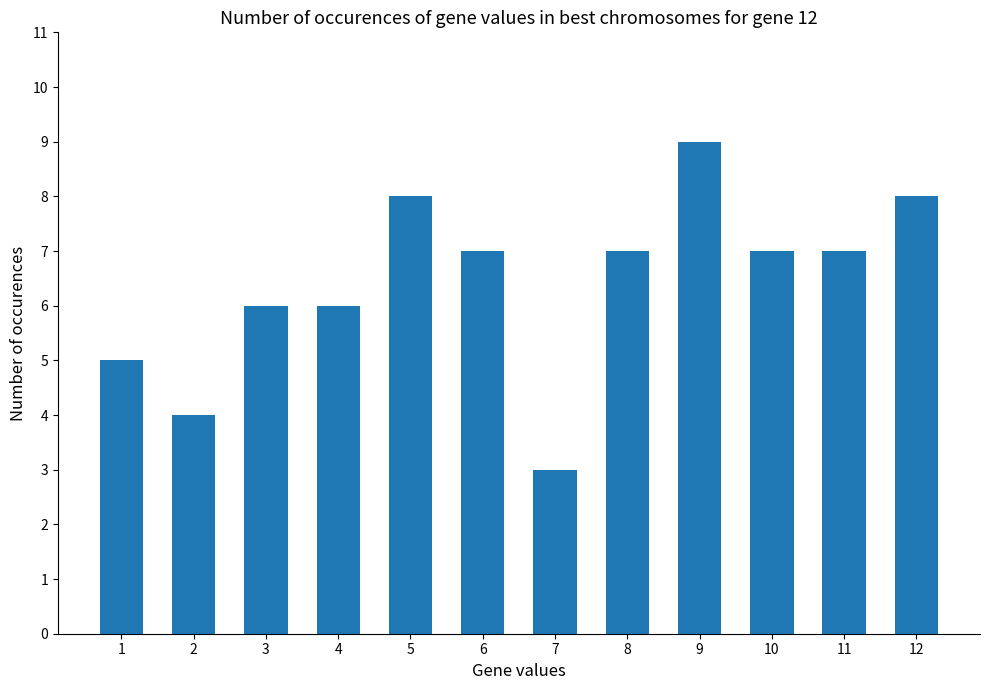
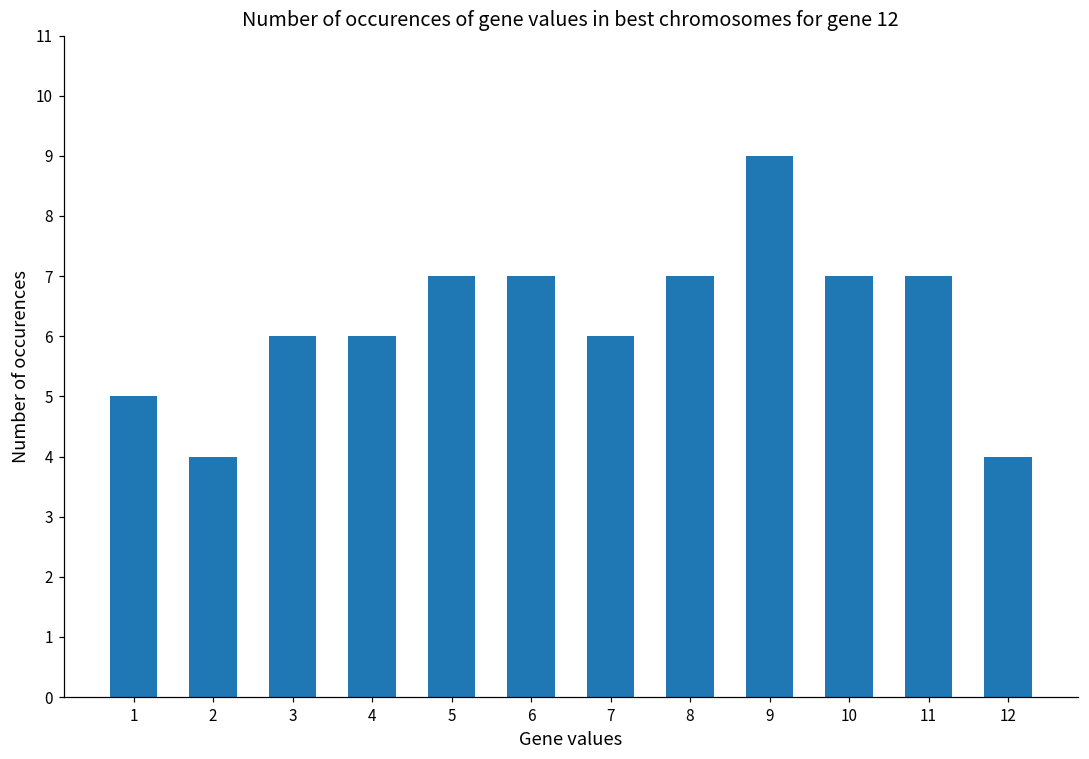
5: 8 -> 7
7: 3 -> 6
12: 8 -> 4
